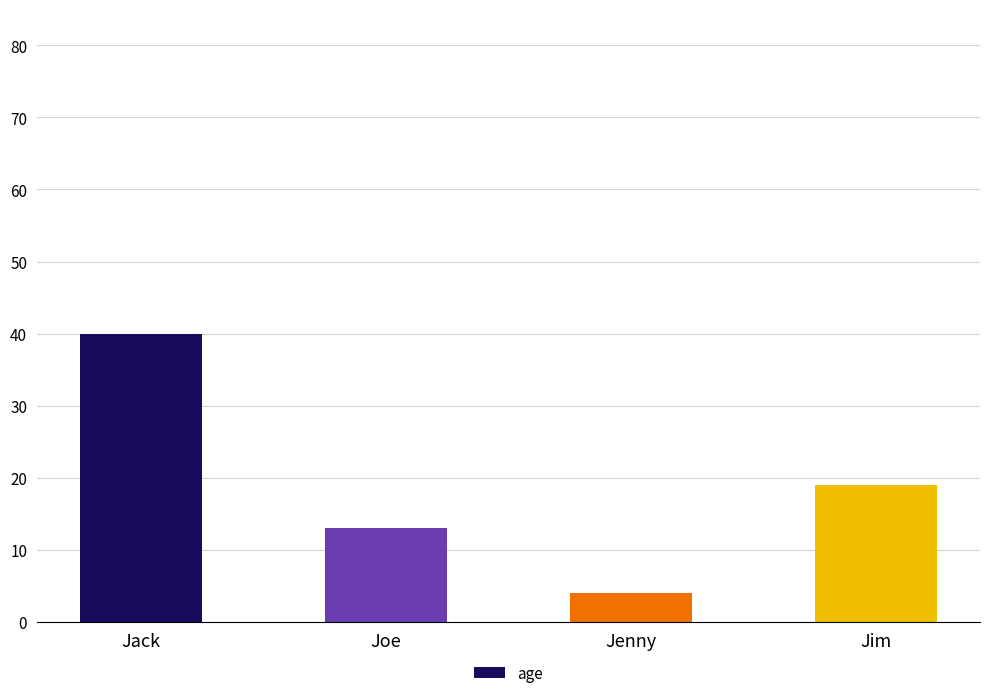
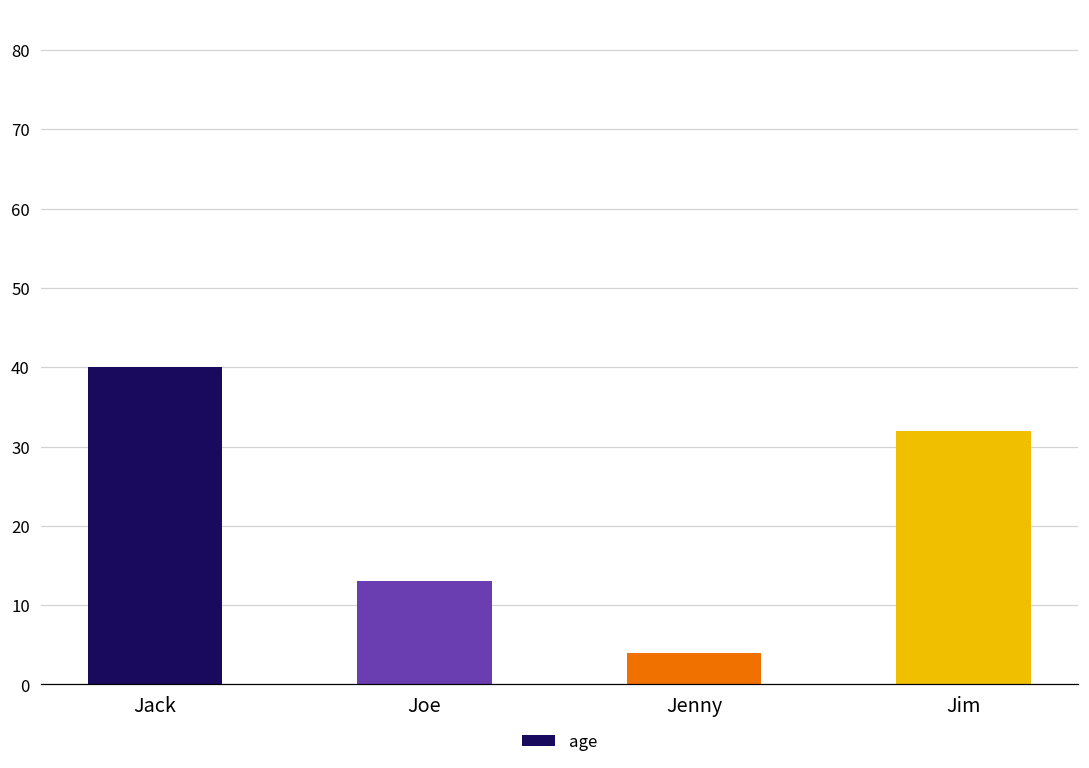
Jim: 19 -> 32
